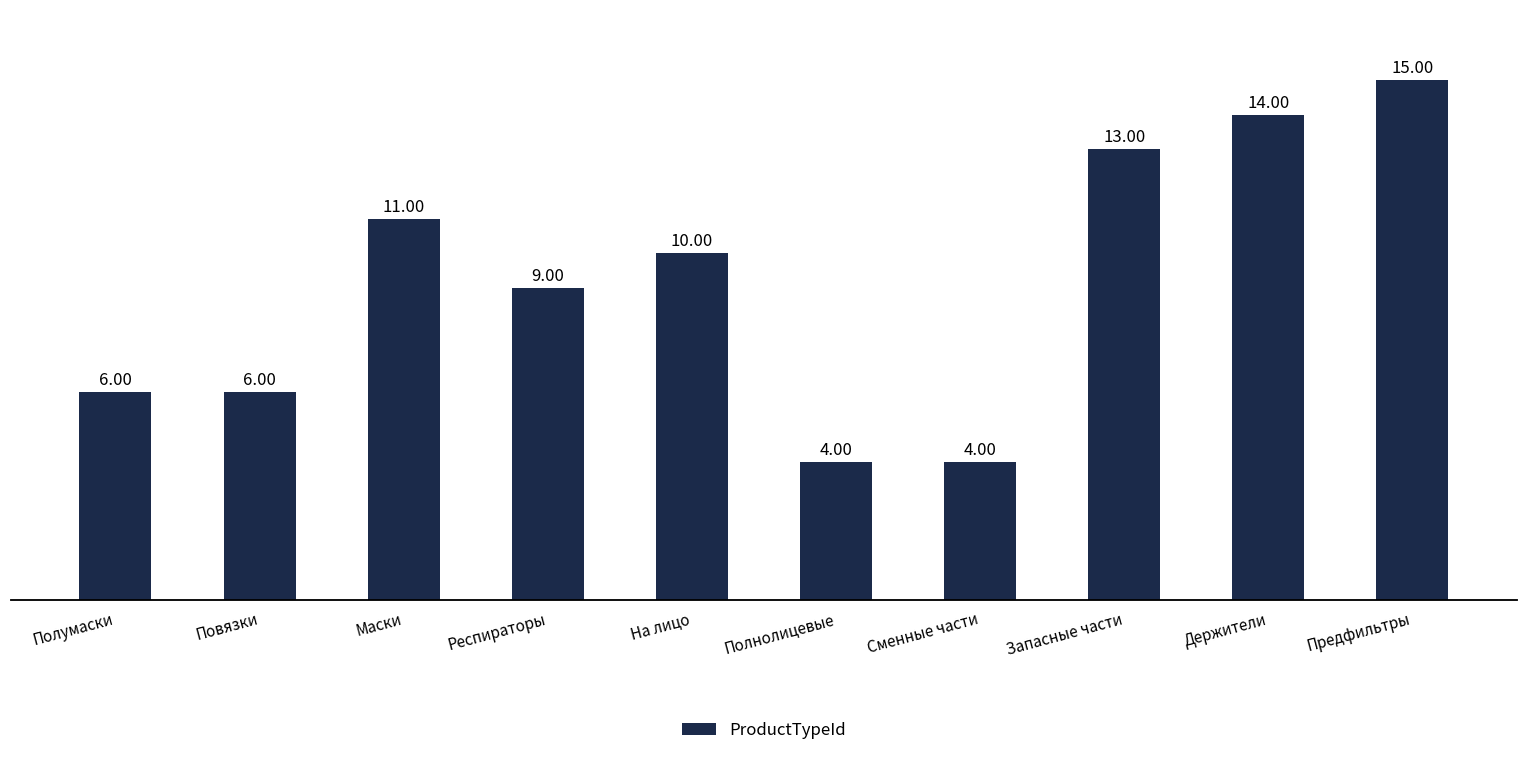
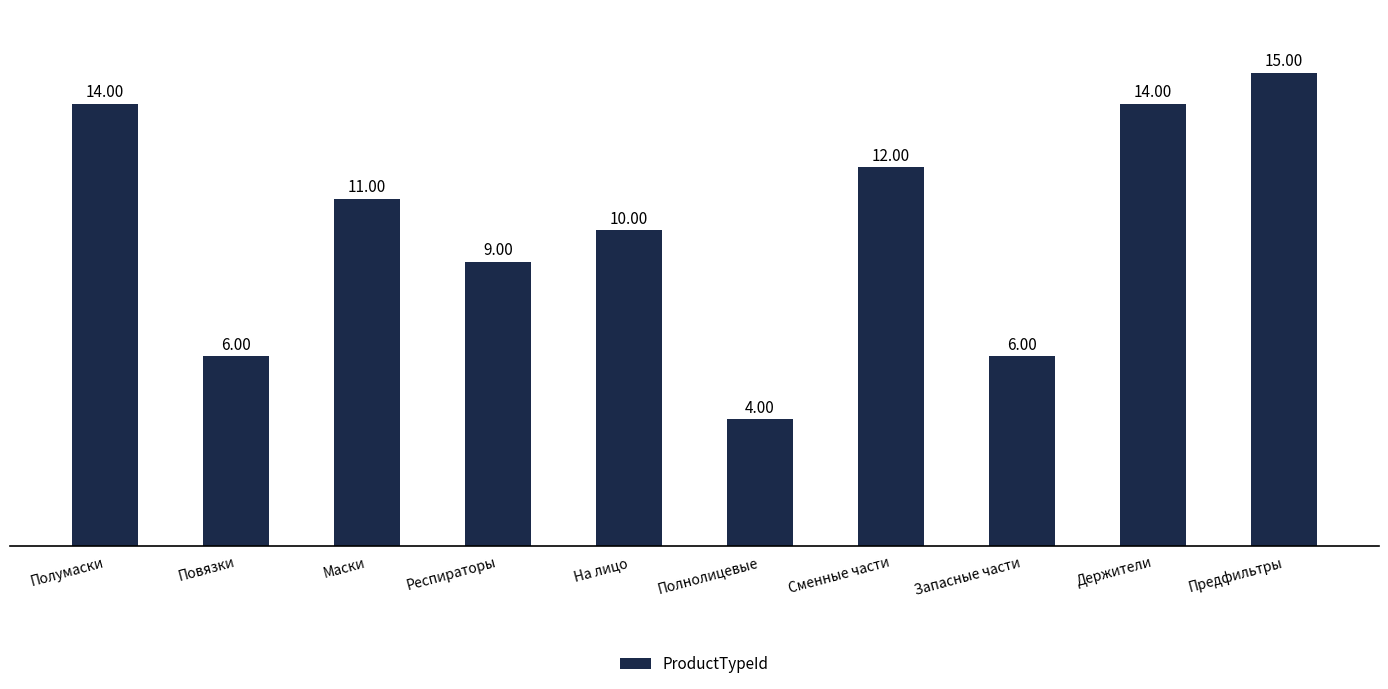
Полумаски: 6.00 -> 14.00
Сменные части: 4.00 -> 12.00
Запасные части: 13.00 -> 6.00
